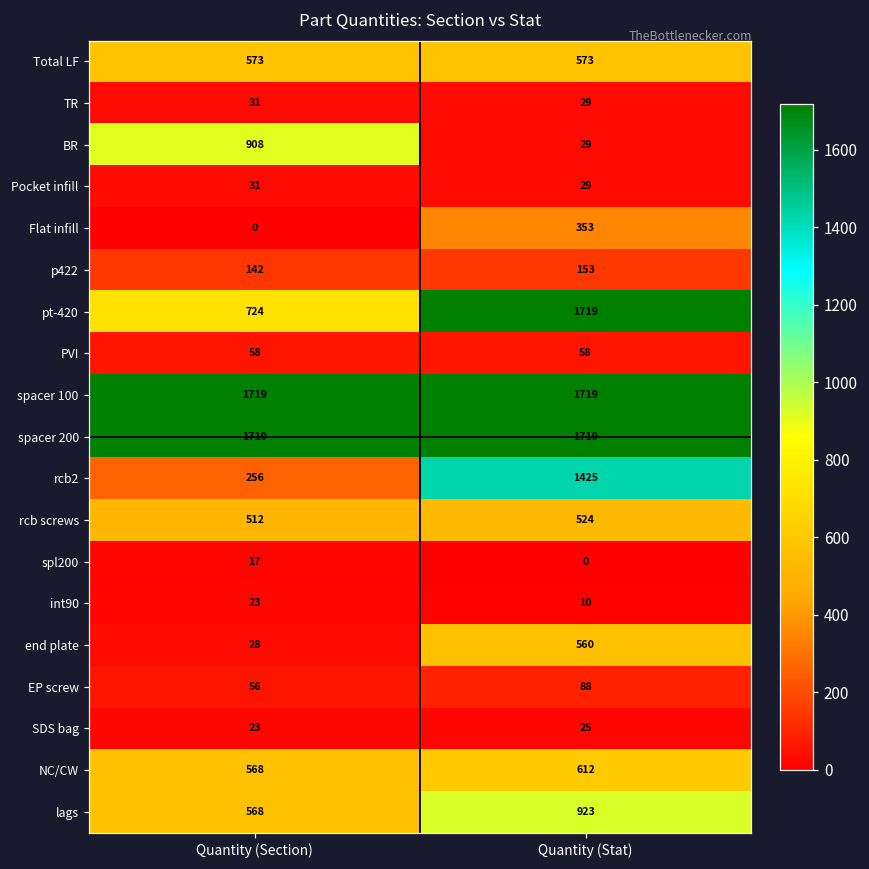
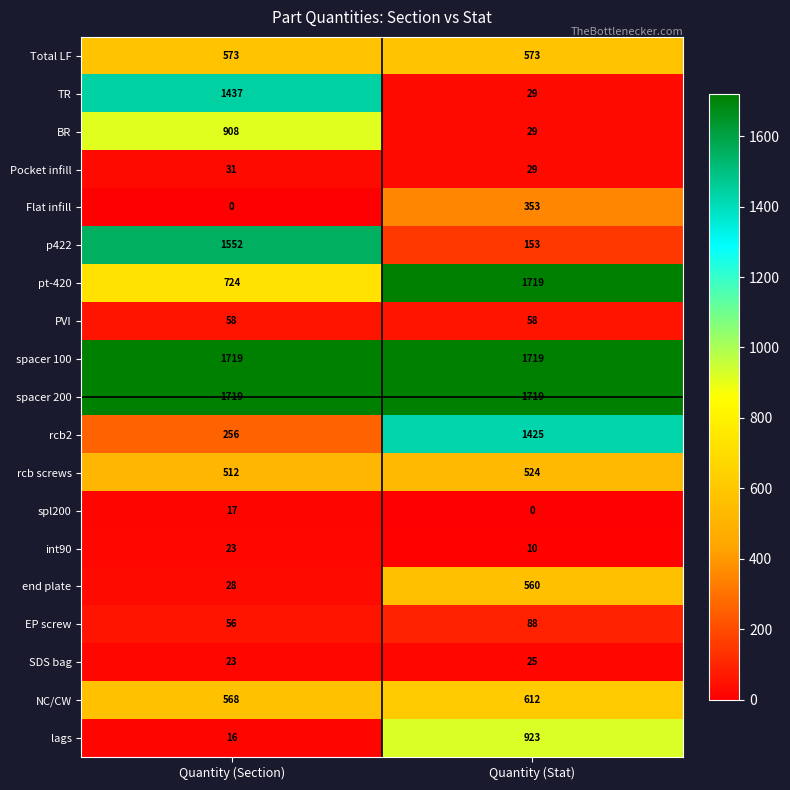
TR, Quantity (Section): 31 -> 1437
p422, Quantity (Section): 142 -> 1552
lags, Quantity (Section): 568 -> 16
